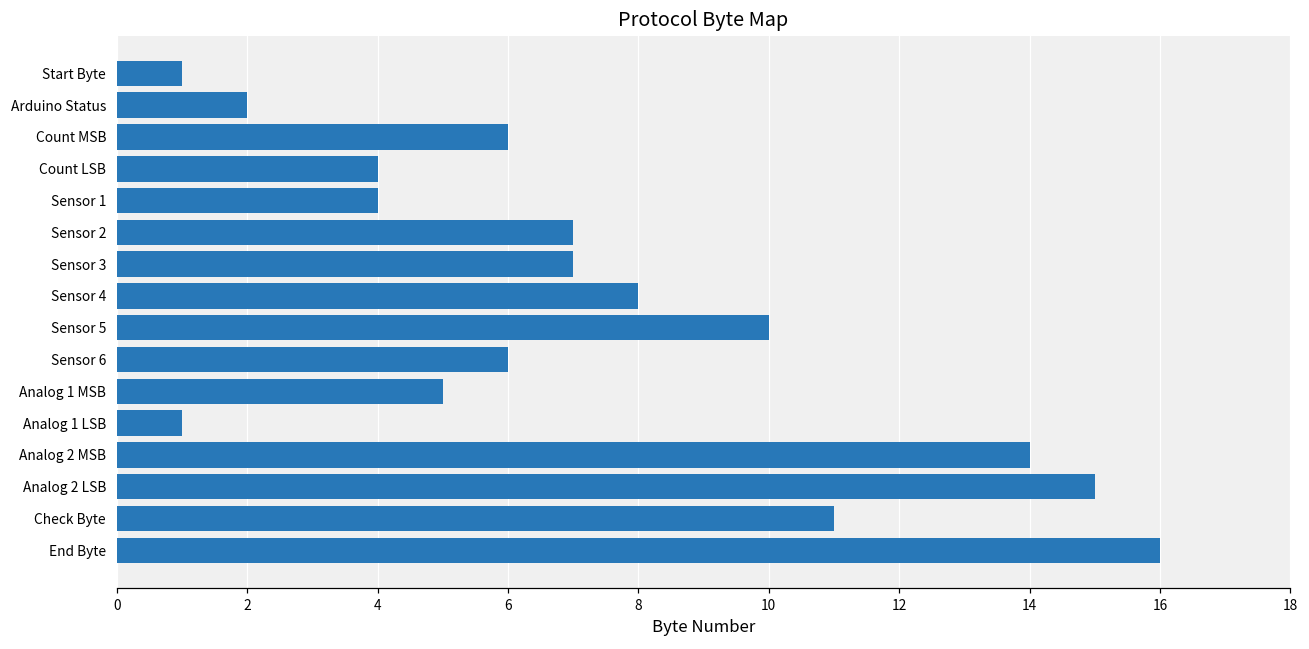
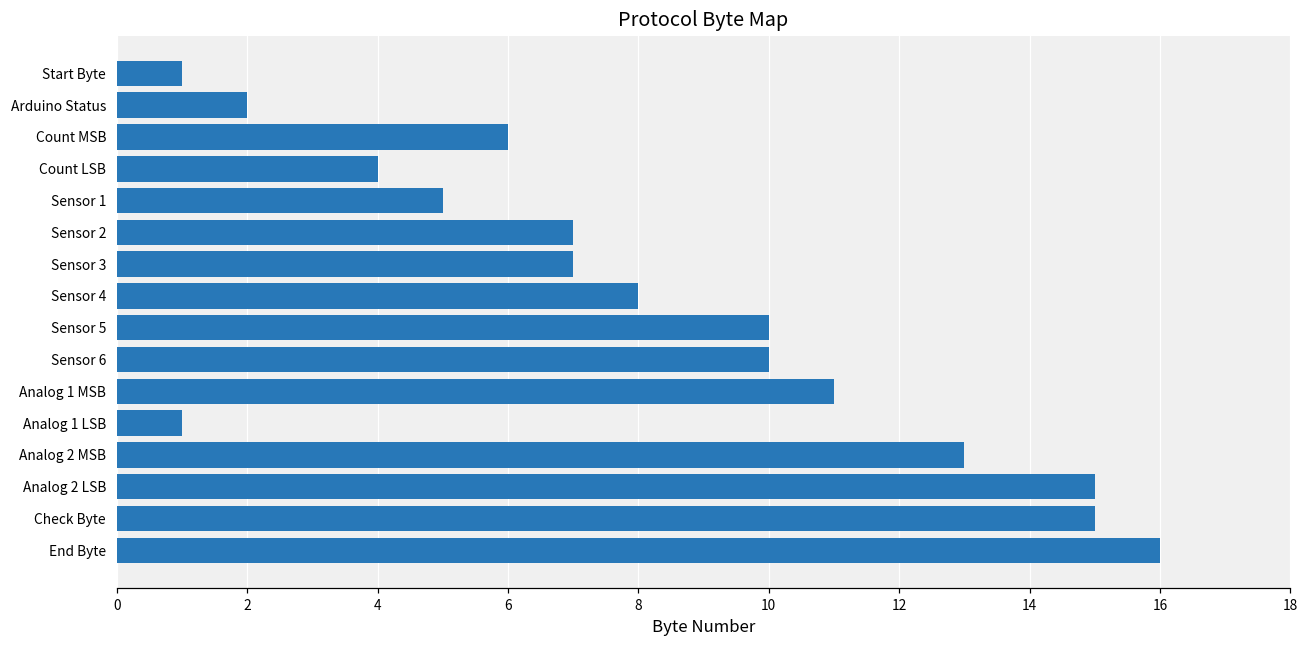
Sensor 1: 4 -> 5
Sensor 6: 6 -> 10
Analog 1 MSB: 5 -> 11
Analog 2 MSB: 14 -> 13
Check Byte: 11 -> 15
